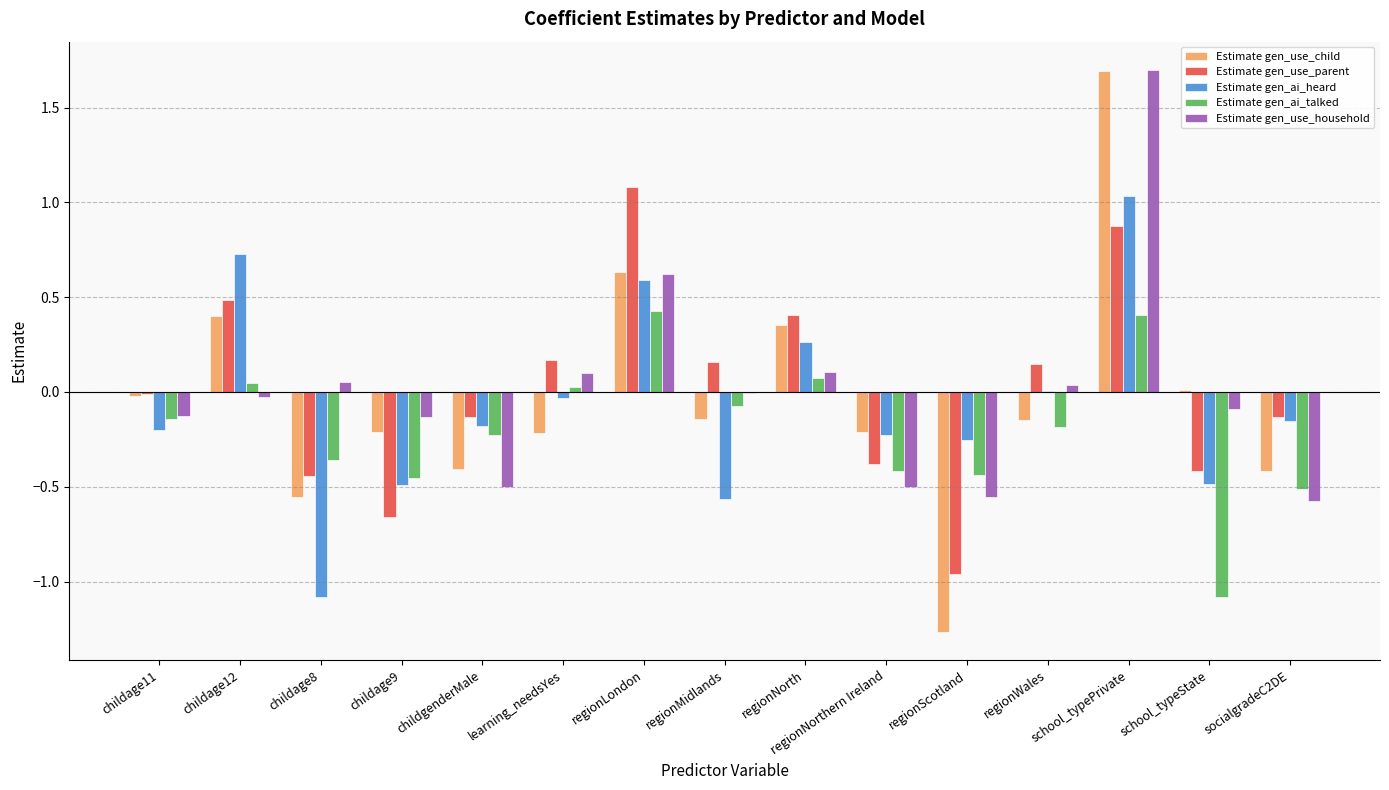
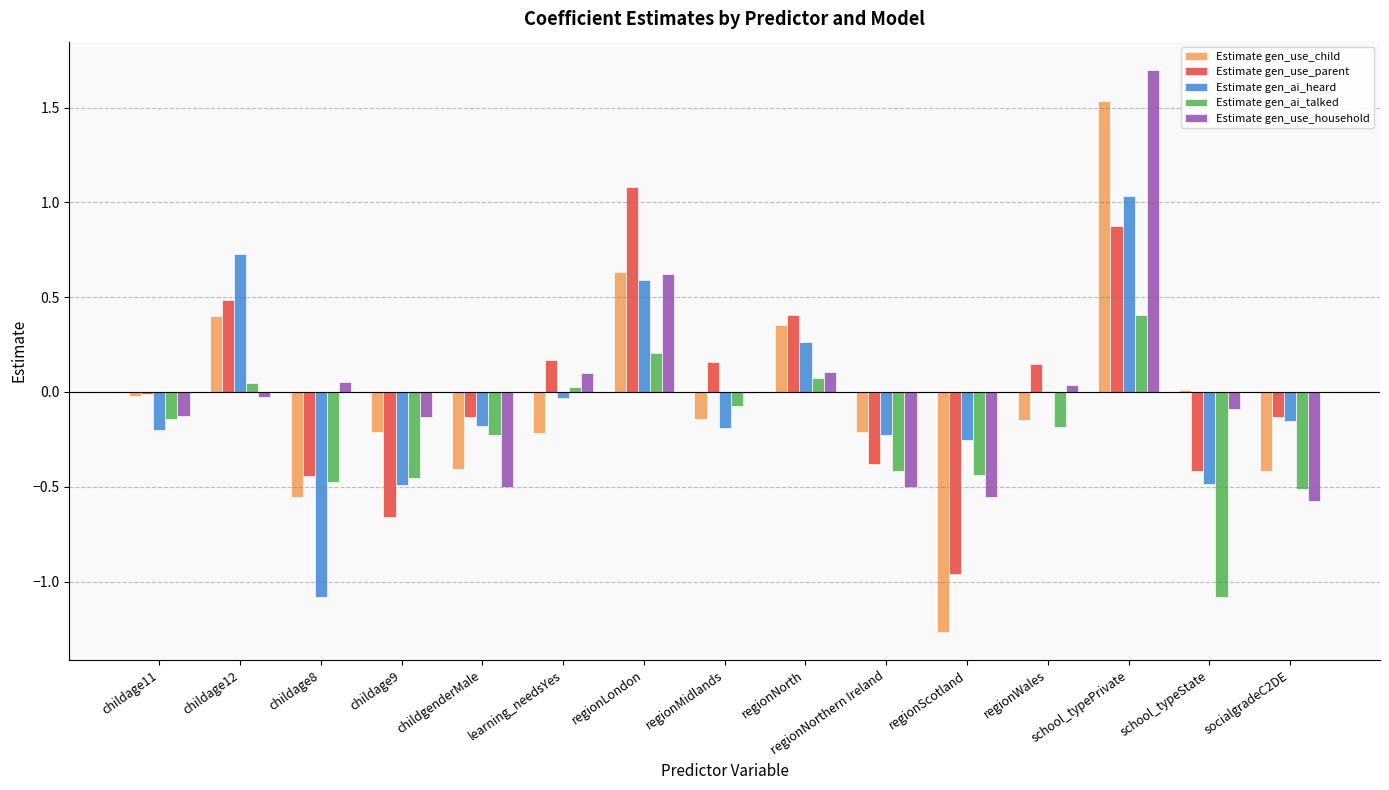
Estimate gen_ai_talked, childage8: -0.36 -> -0.48
Estimate gen_ai_talked, regionLondon: 0.42 -> 0.21
Estimate gen_ai_heard, regionMidlands: -0.57 -> -0.19
Estimate gen_use_child, school_typePrivate: 1.69 -> 1.54
